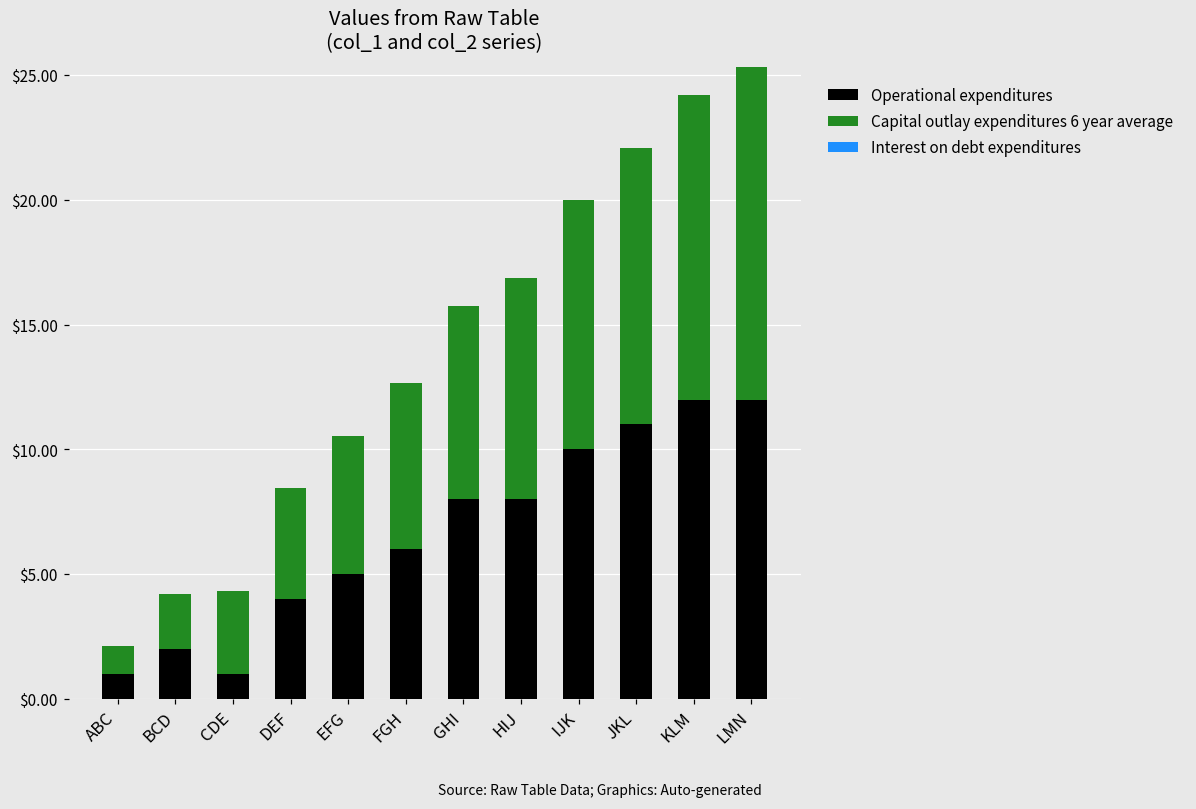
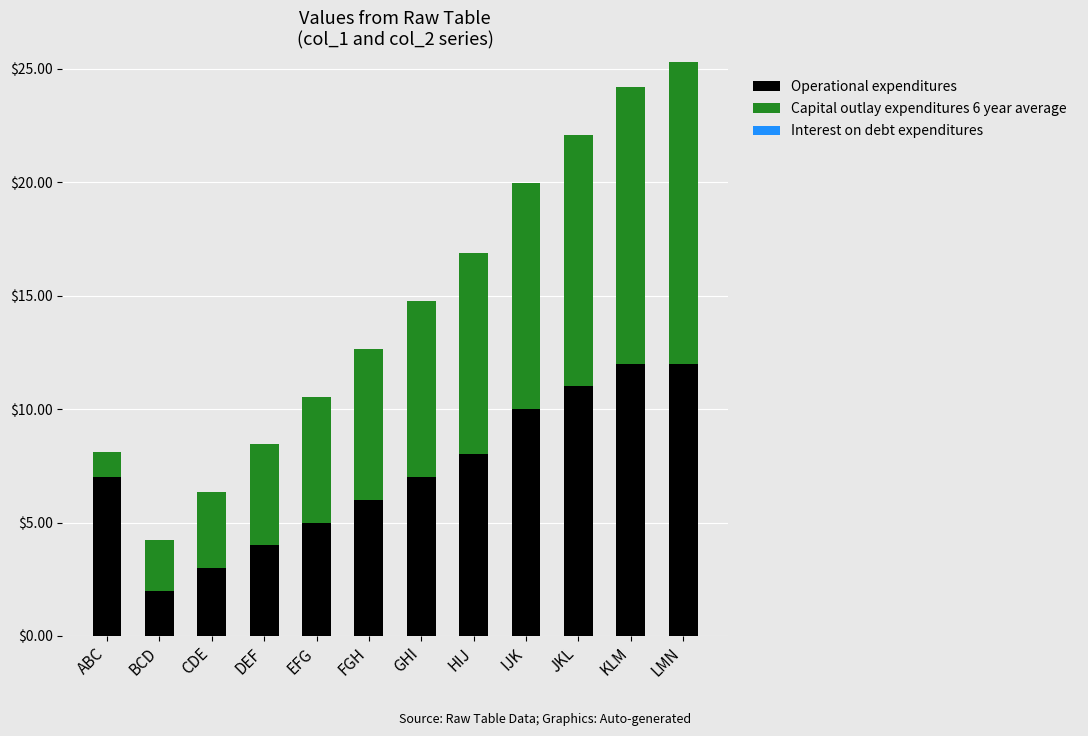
Operational expenditures, ABC: $1 -> $7
Operational expenditures, CDE: $1 -> $3
Operational expenditures, GHI: $8 -> $7
